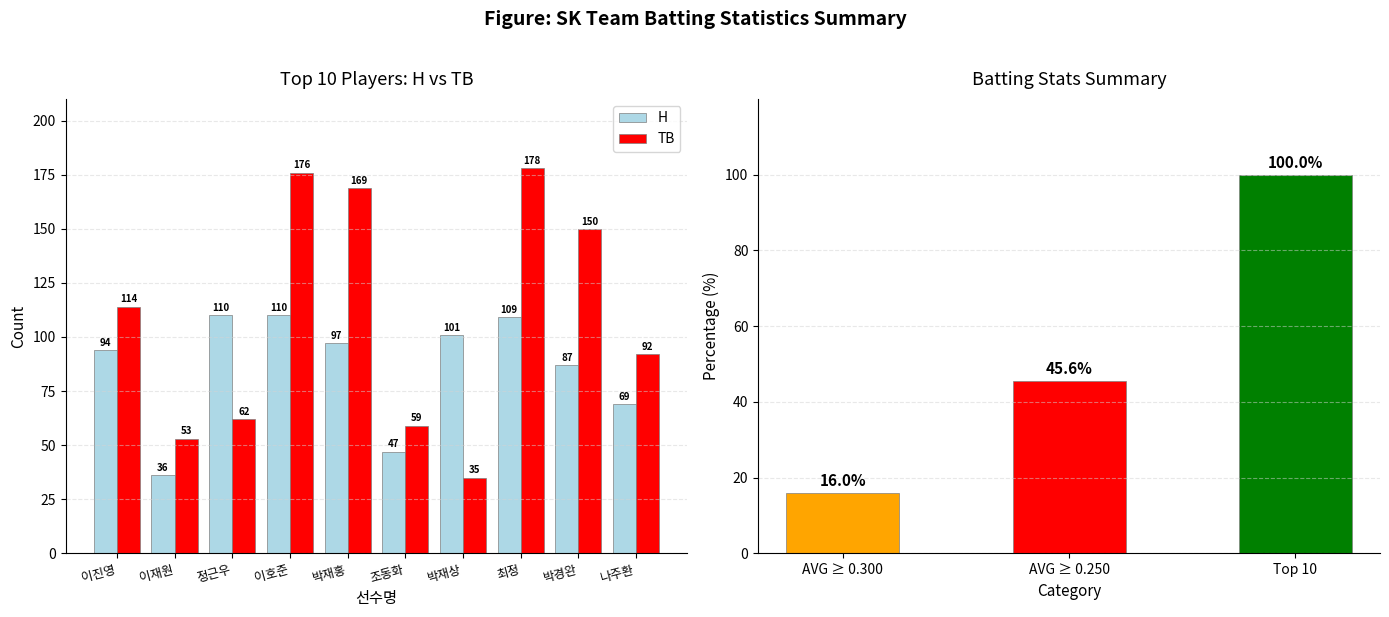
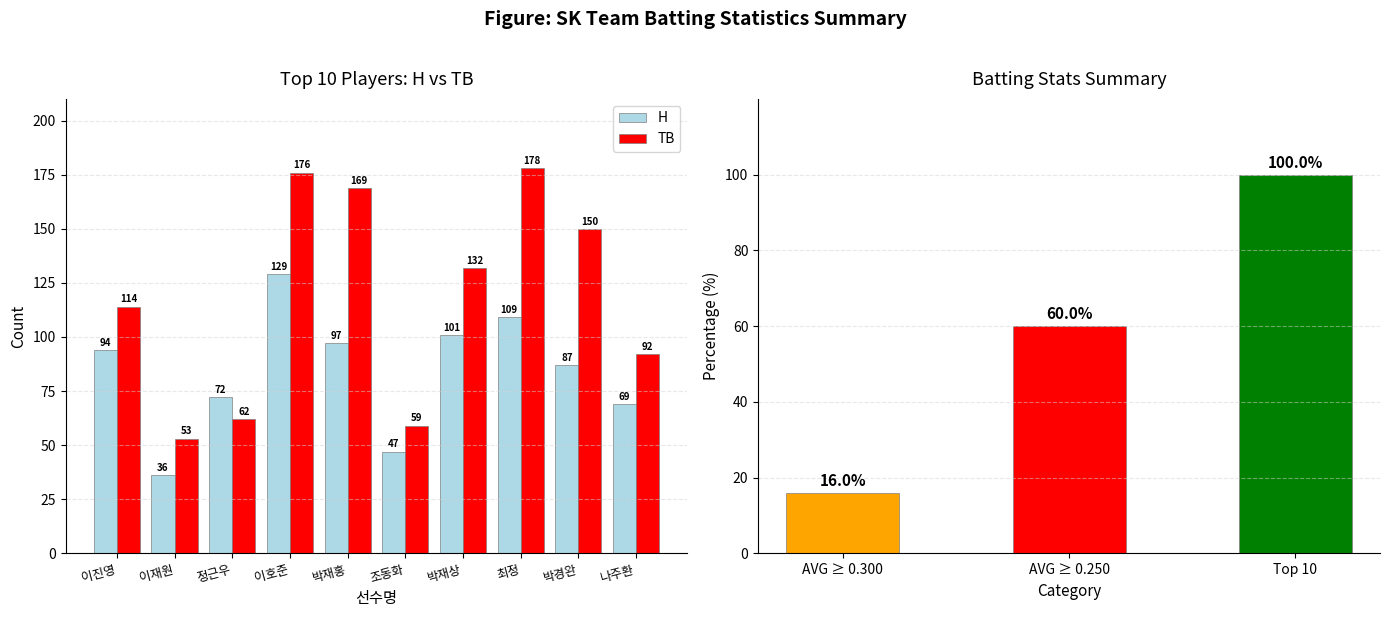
Top 10 Players: H vs TB, H, 정근우: 110 -> 72
Top 10 Players: H vs TB, H, 이호준: 110 -> 129
Top 10 Players: H vs TB, TB, 박재상: 35 -> 132
Batting Stats Summary, AVG ≥ 0.250: 45.6% -> 60.0%
